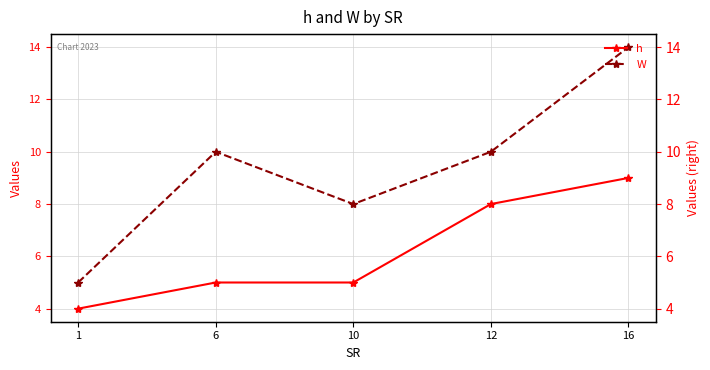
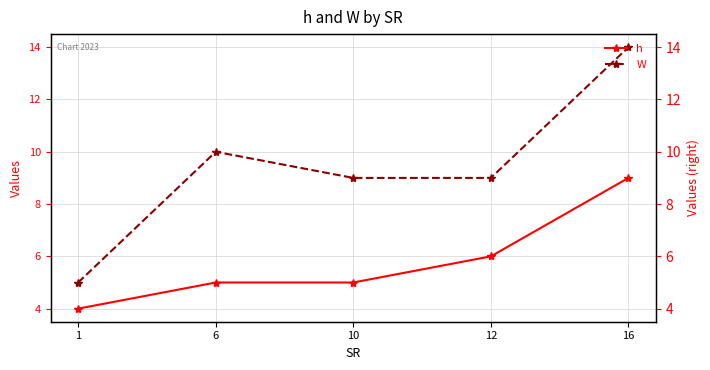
W, 10: 8 -> 9
h, 12: 8 -> 6
W, 12: 10 -> 9
